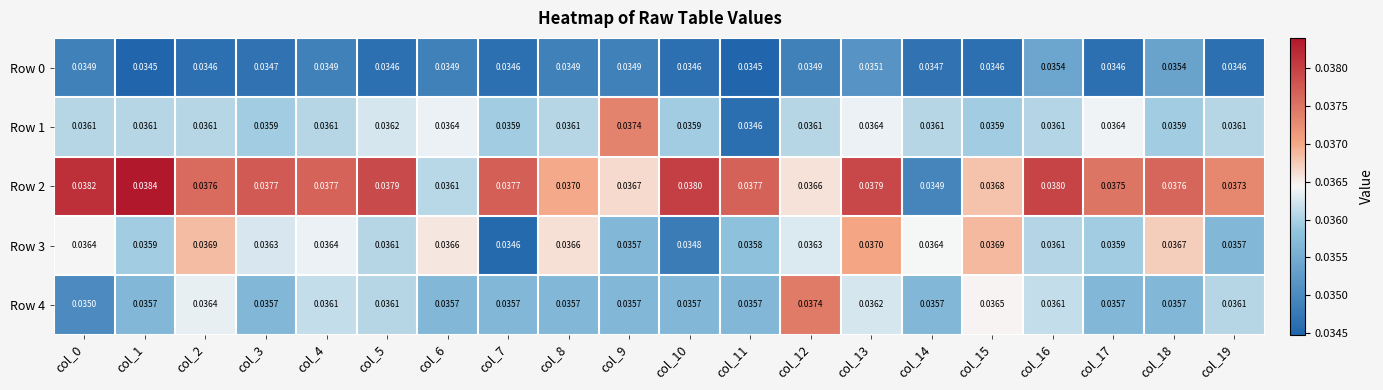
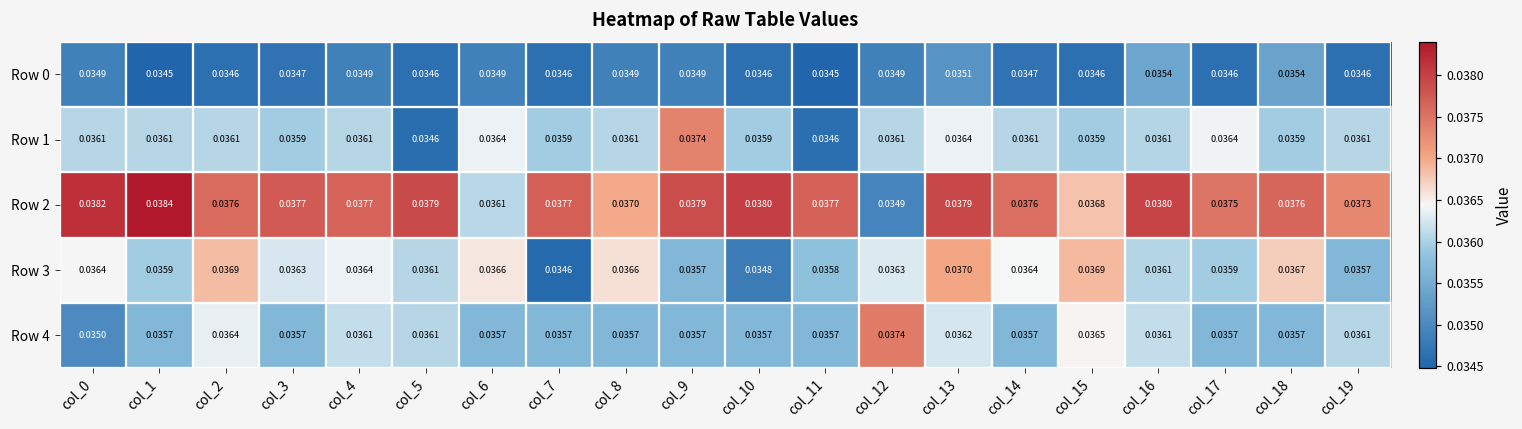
Row 1, col_5: 0.0362 -> 0.0346
Row 2, col_9: 0.0367 -> 0.0379
Row 2, col_12: 0.0366 -> 0.0349
Row 2, col_14: 0.0349 -> 0.0376
